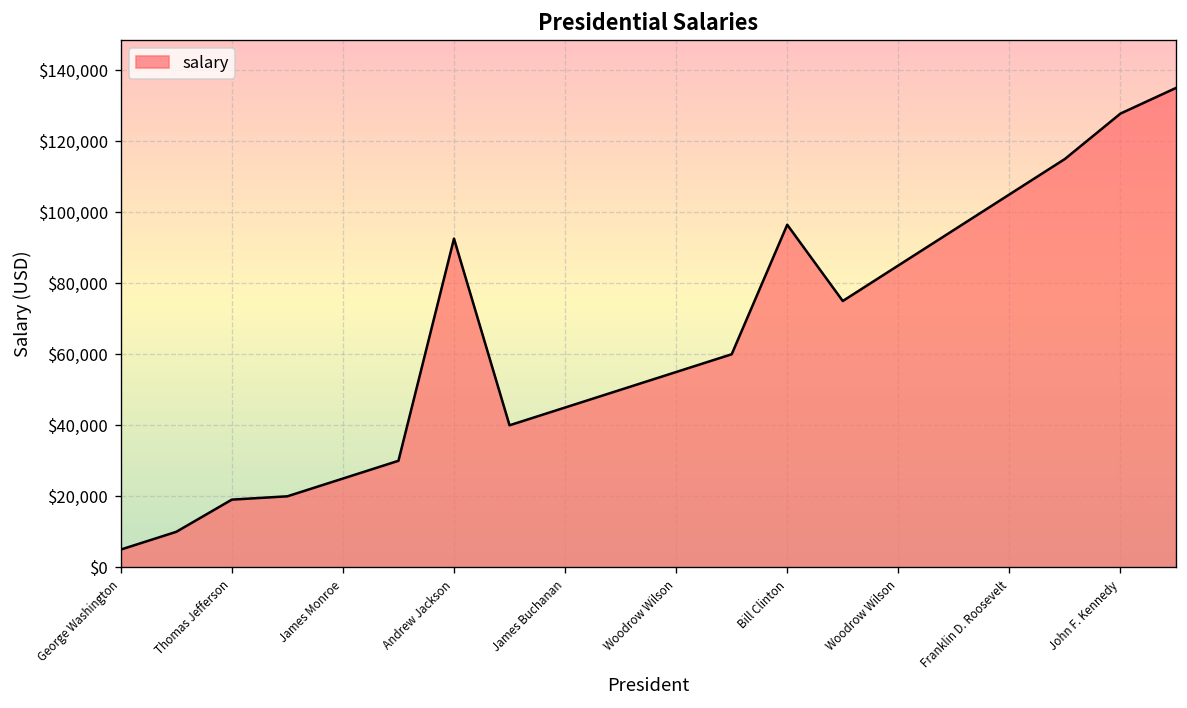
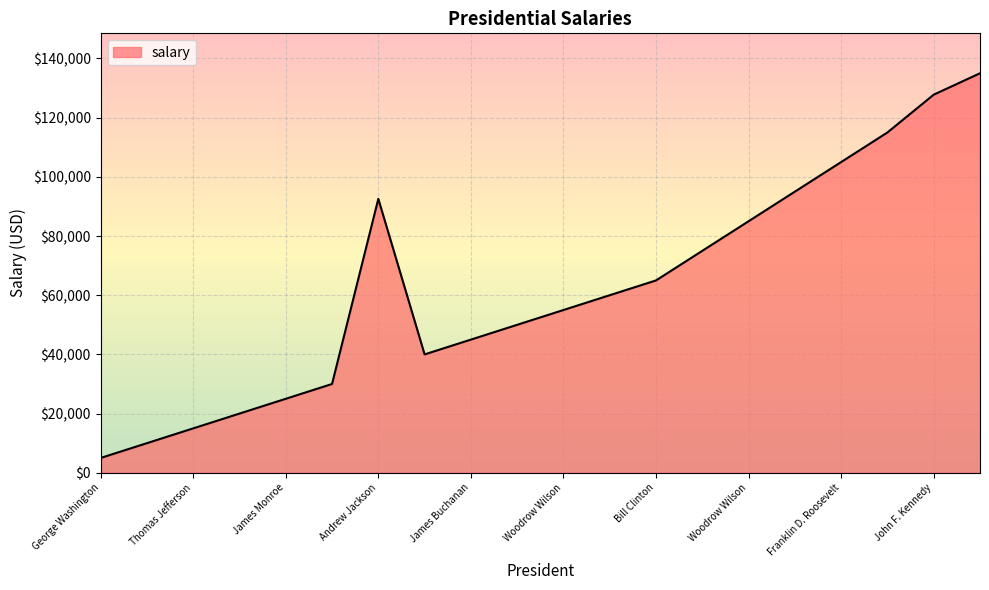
Thomas Jefferson: $19,000 -> $15,000
Bill Clinton: $96,000 -> $65,000
